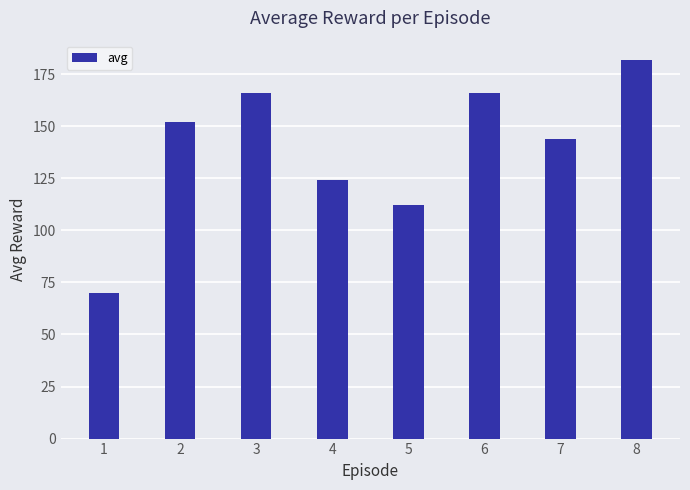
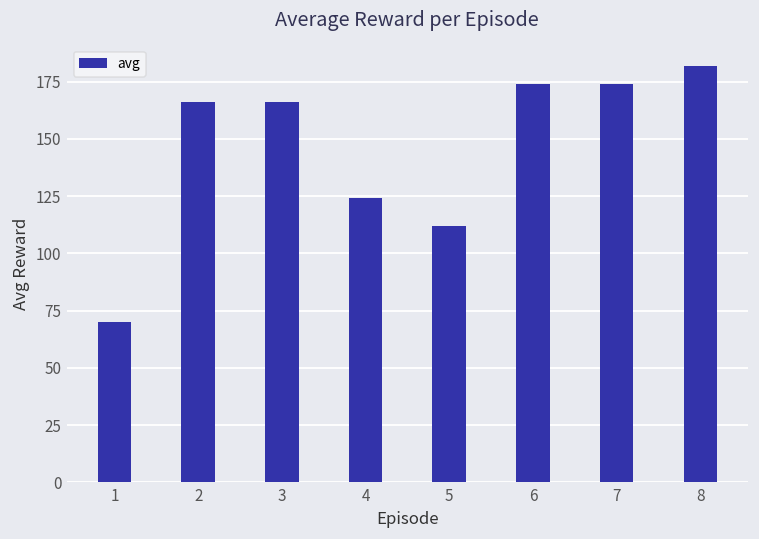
2: 152 -> 166
6: 166 -> 174
7: 144 -> 174
